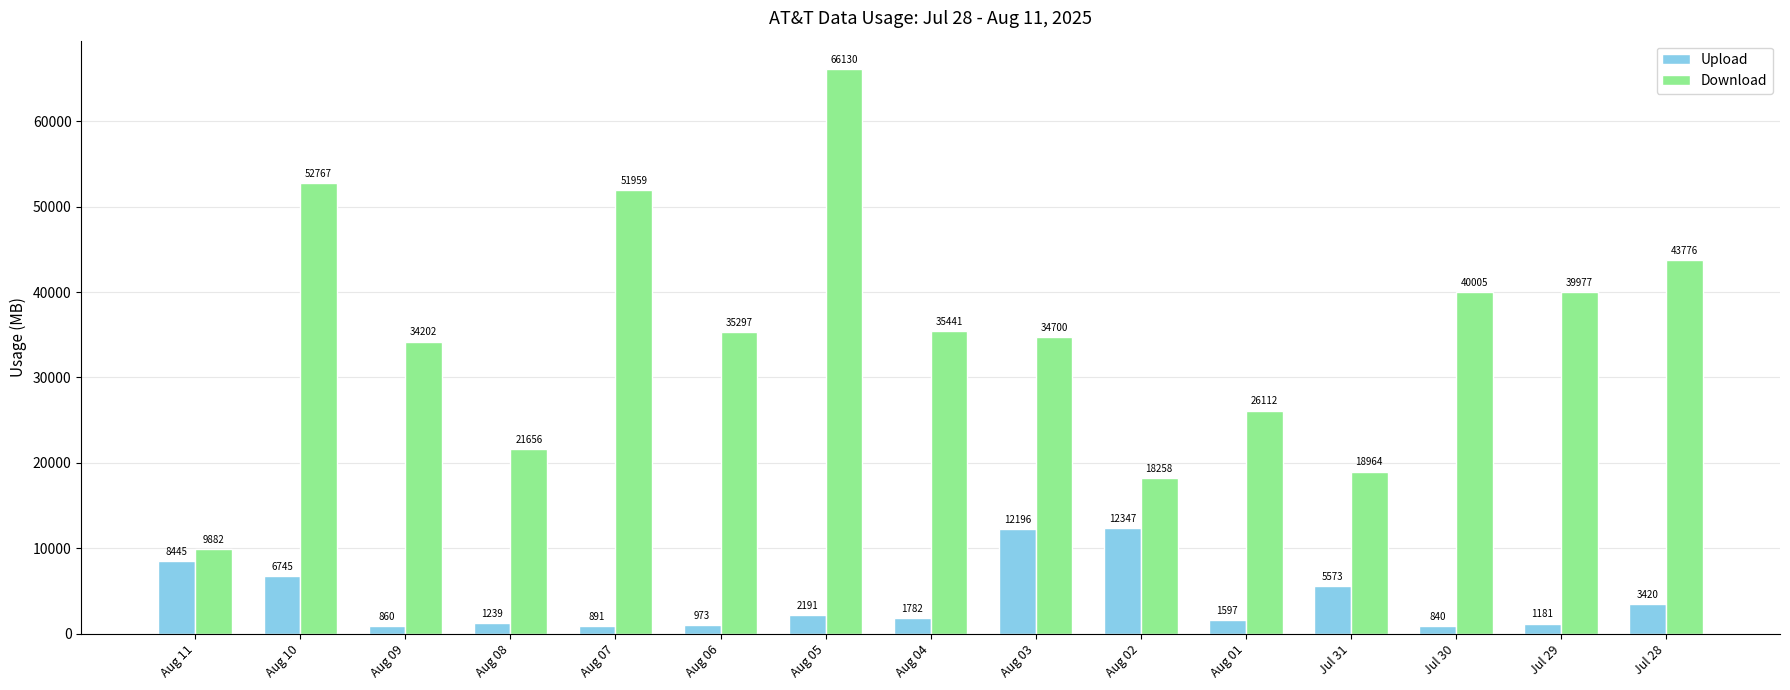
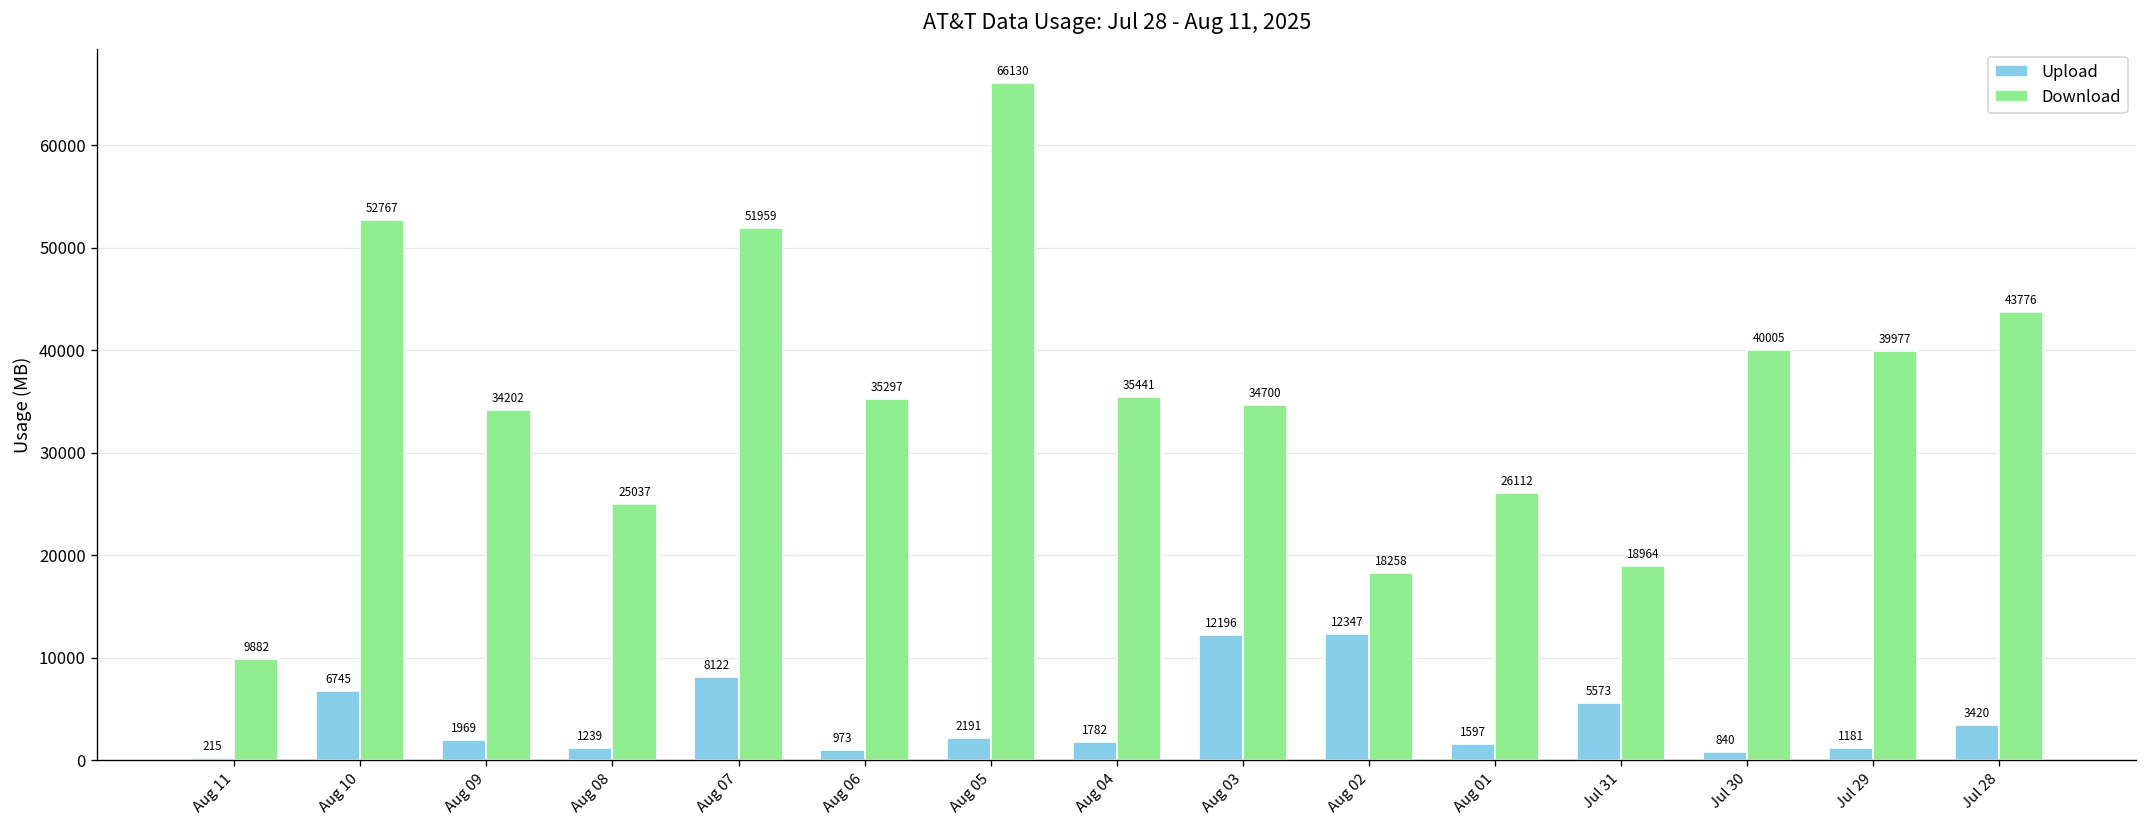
Upload, Aug 11: 8445 -> 215
Upload, Aug 09: 860 -> 1969
Download, Aug 08: 21656 -> 25037
Upload, Aug 07: 891 -> 8122
